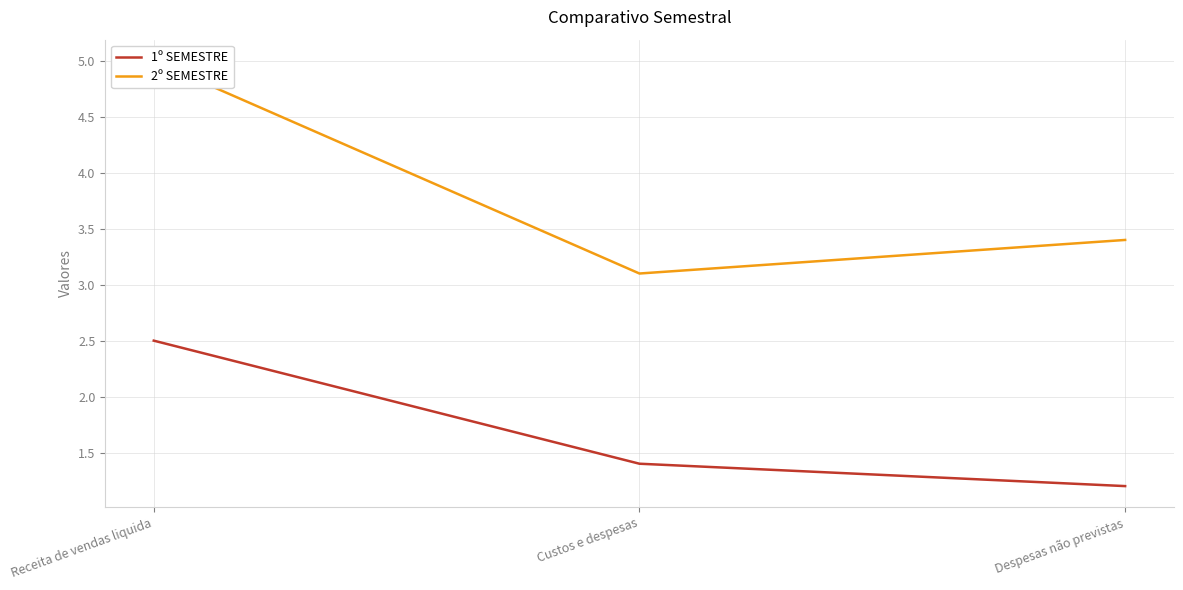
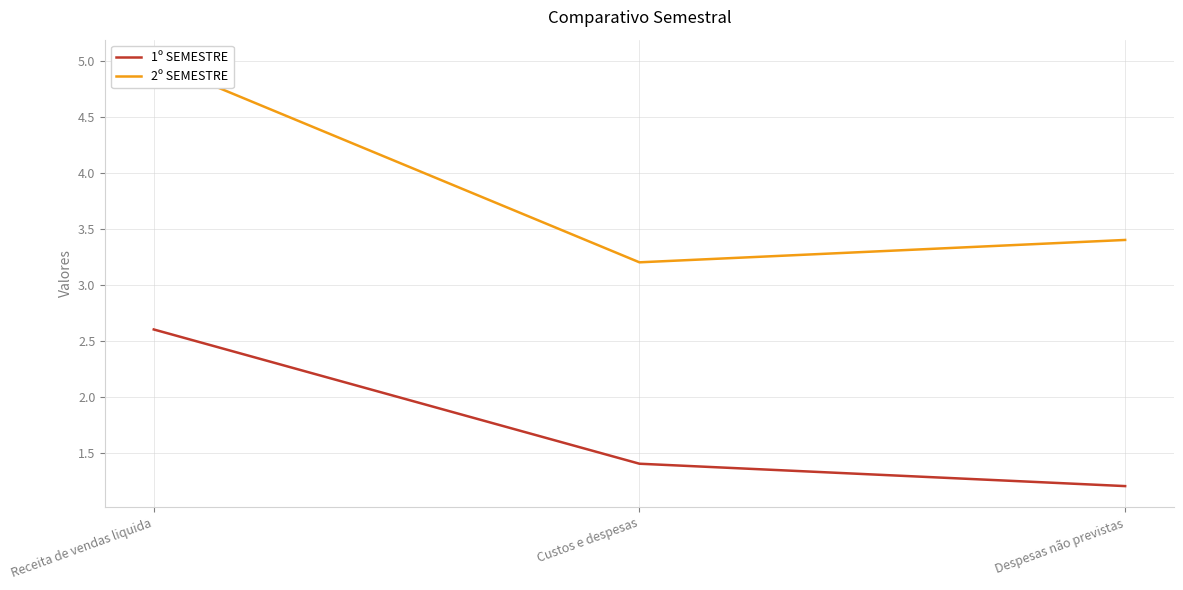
1º SEMESTRE, Receita de vendas liquida: 2.5 -> 2.6
2º SEMESTRE, Custos e despesas: 3.1 -> 3.2
